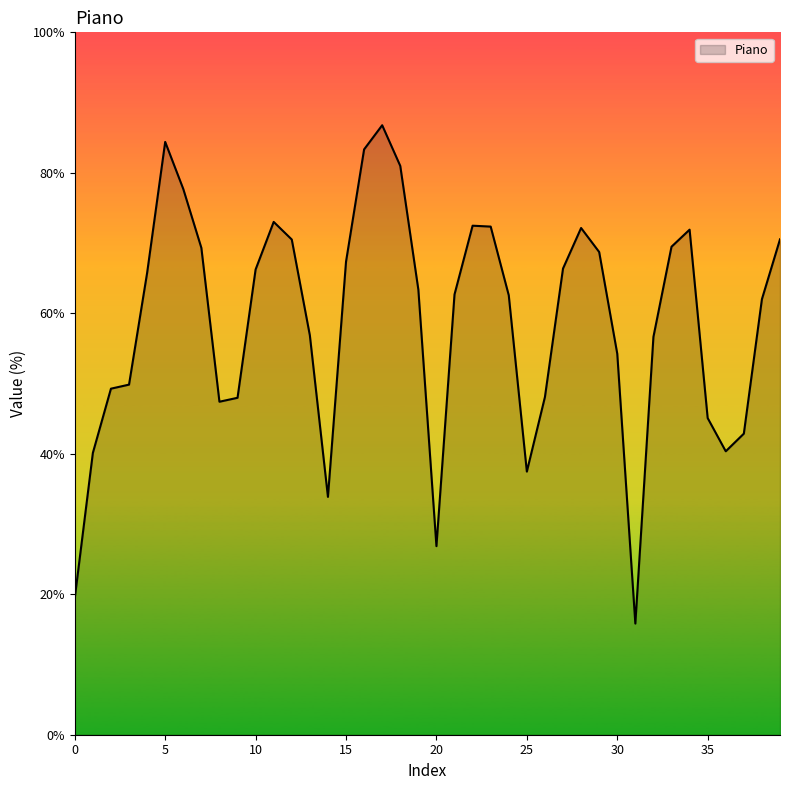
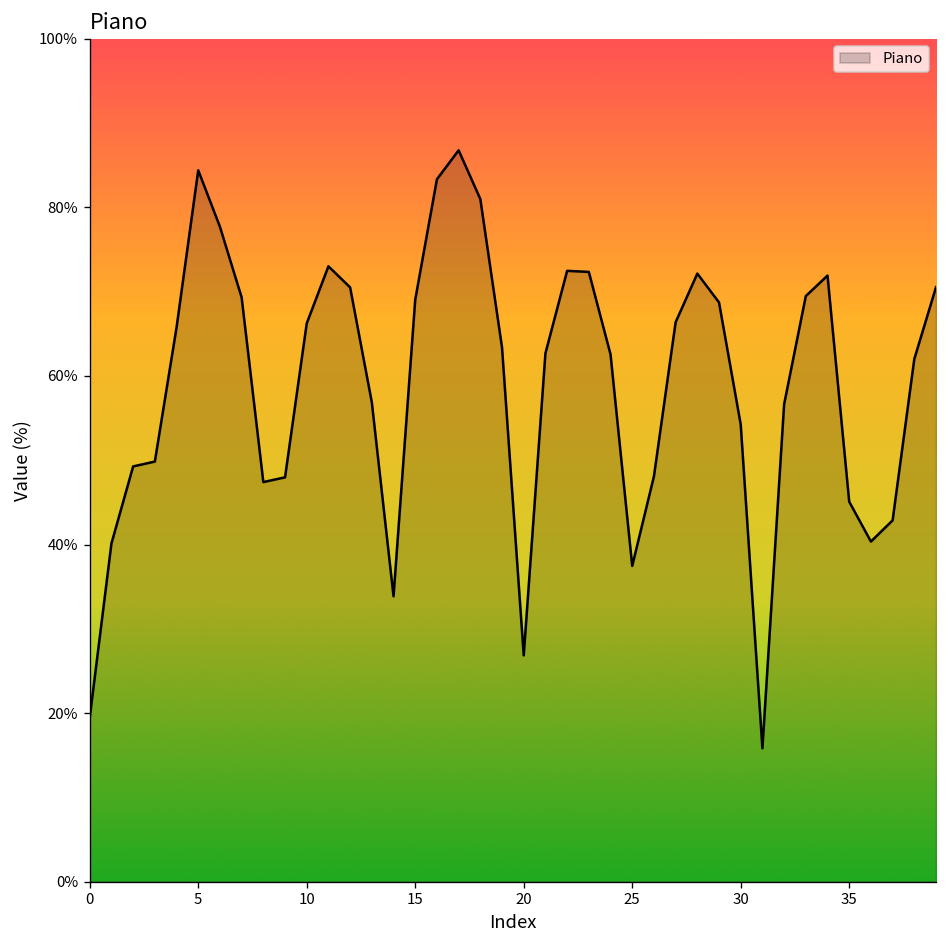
15: 67% -> 69%
